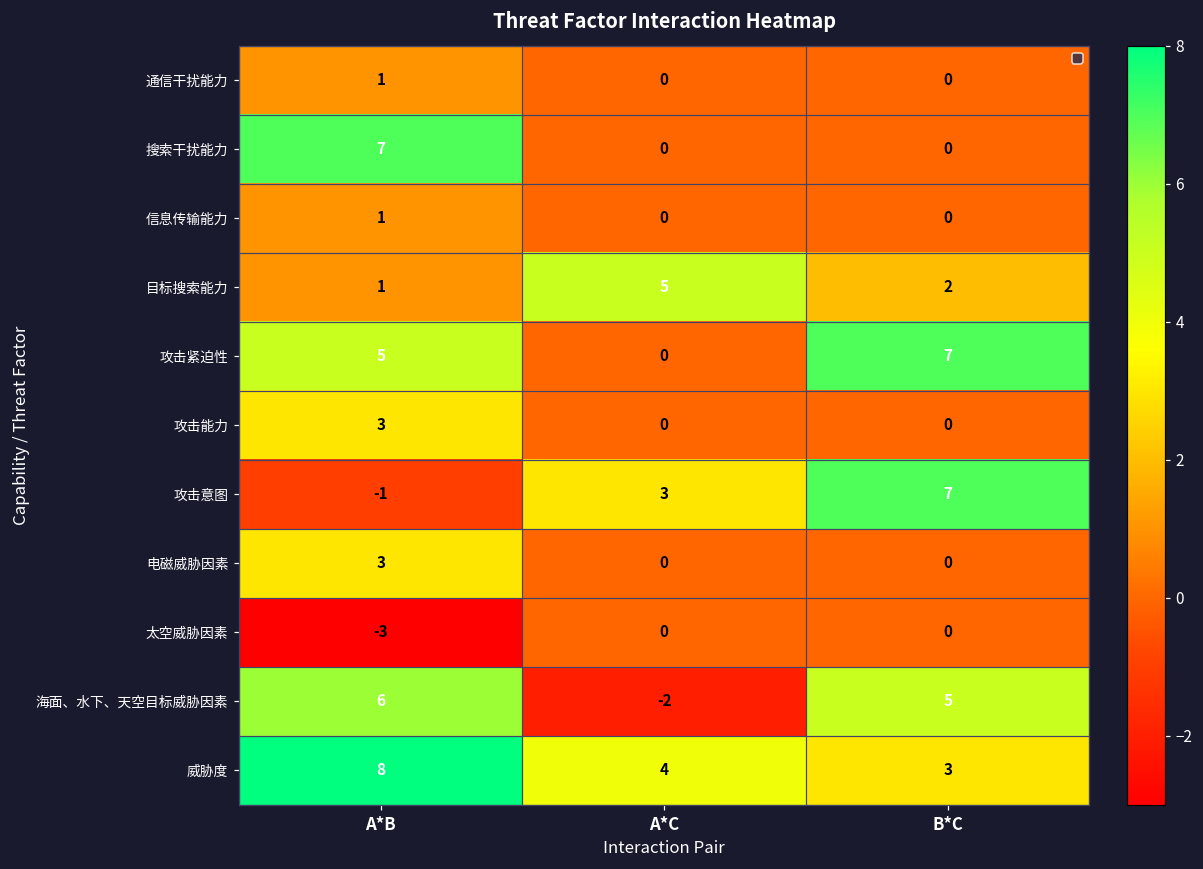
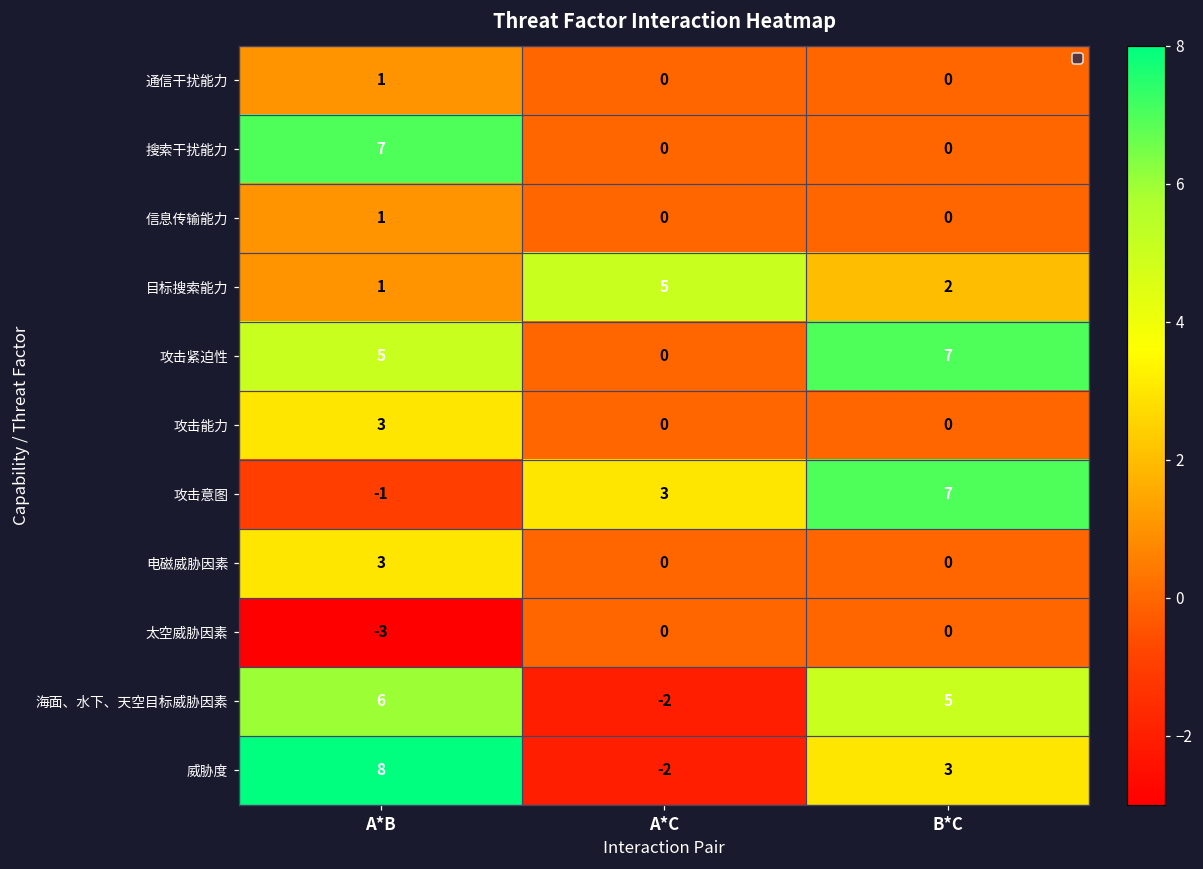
威胁度, A*C: 4 -> -2
